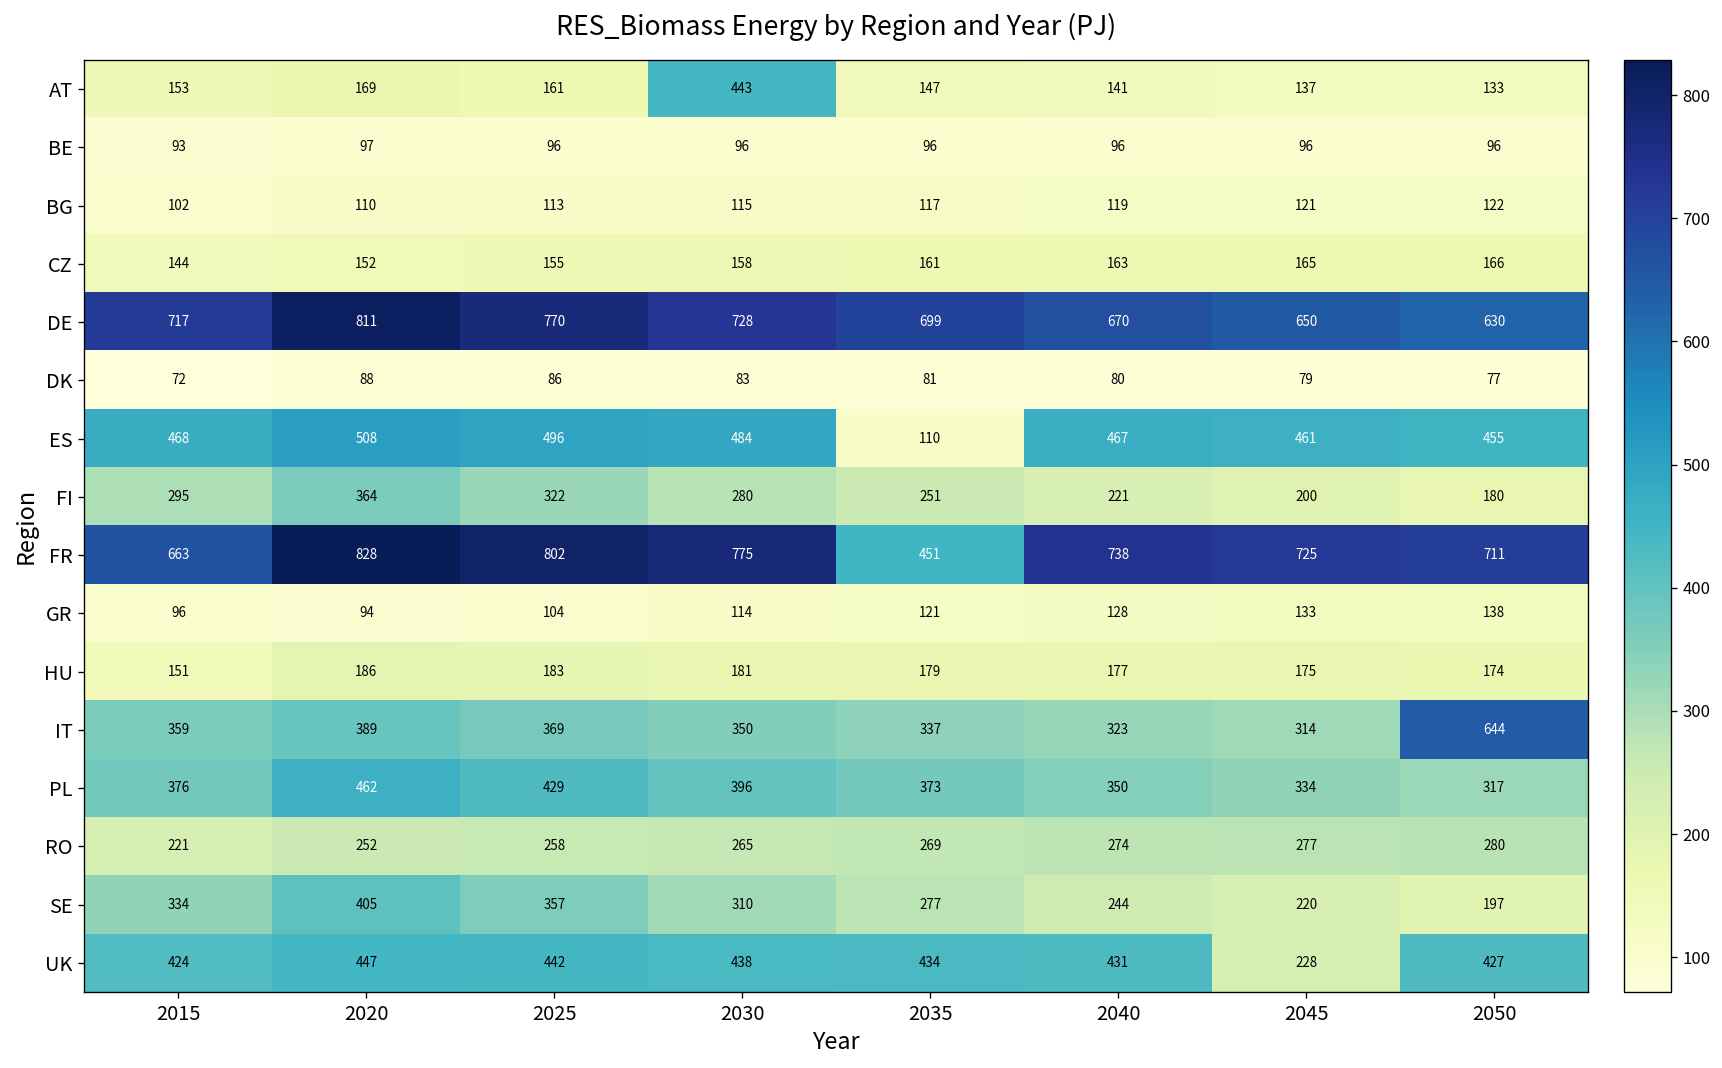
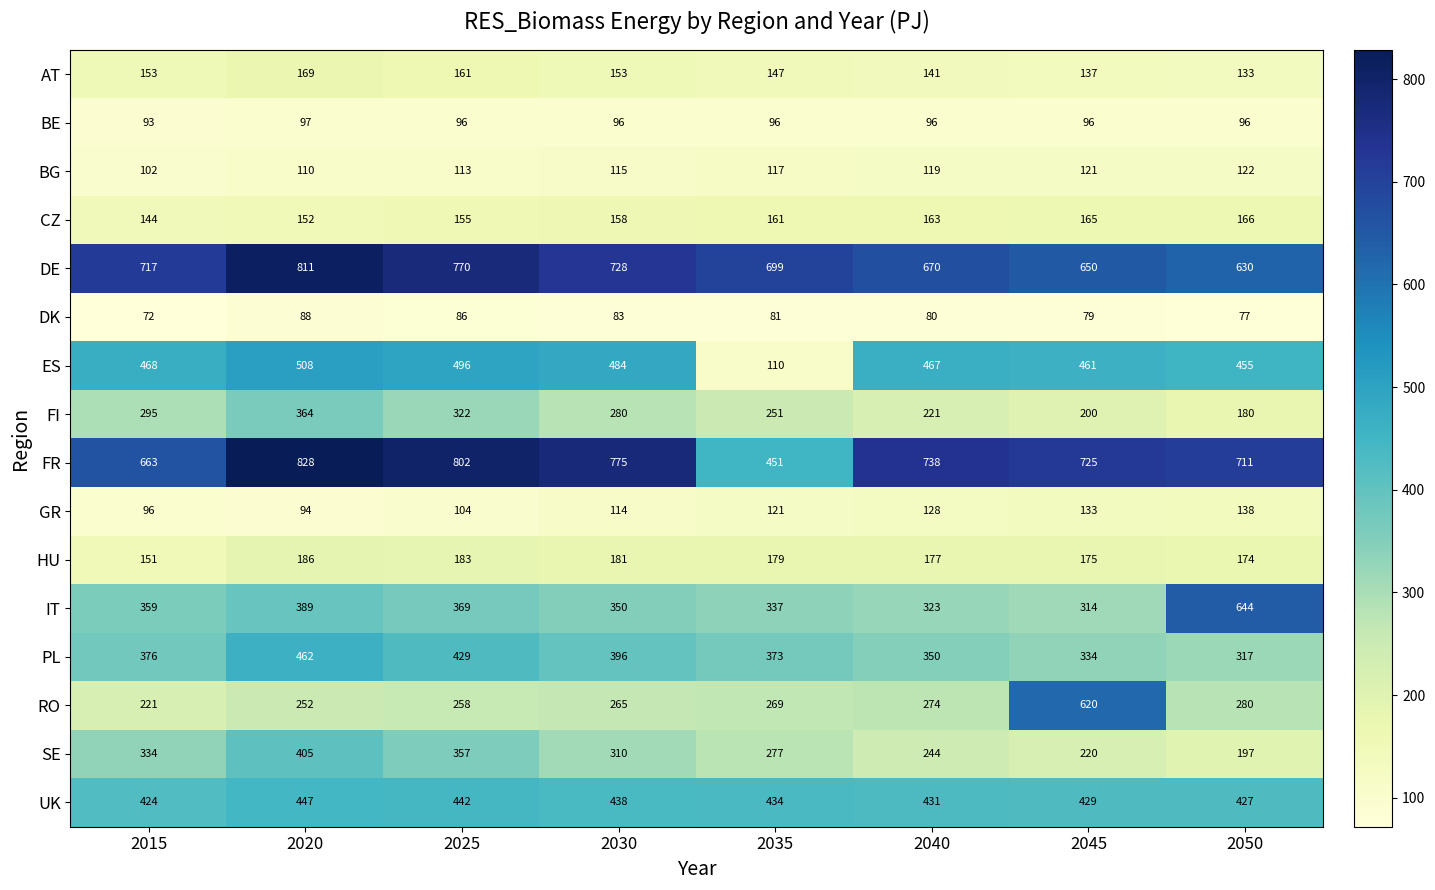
AT, 2030: 443 -> 153
RO, 2045: 277 -> 620
UK, 2045: 228 -> 429
